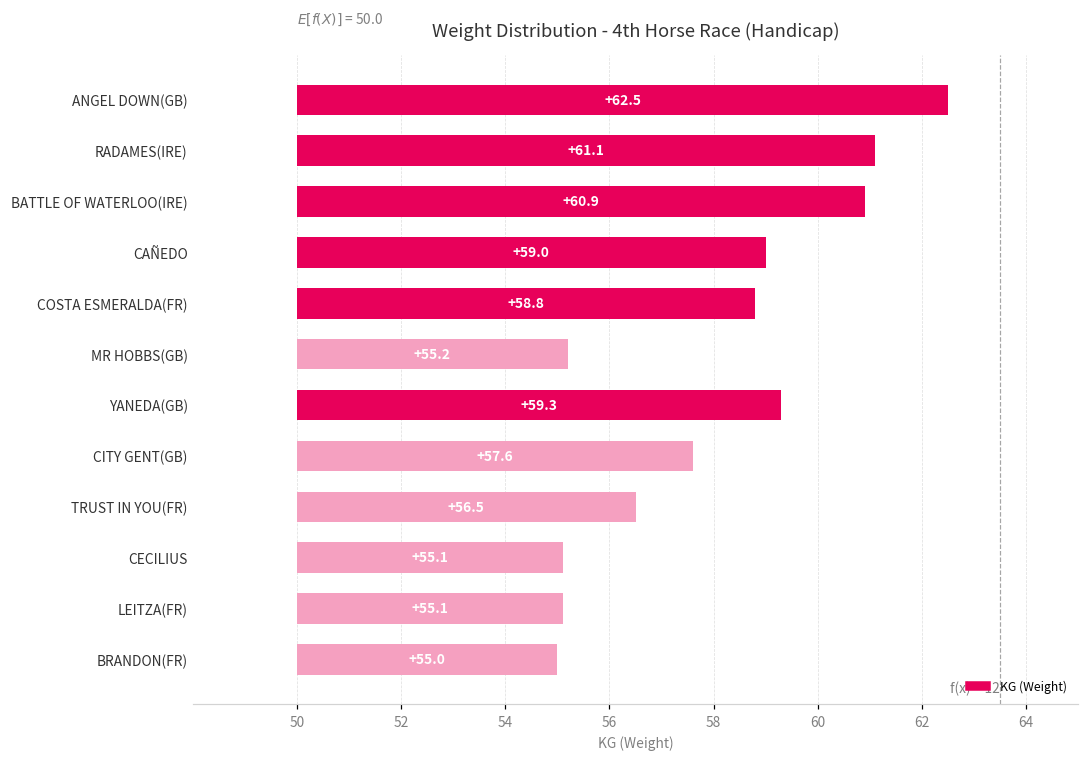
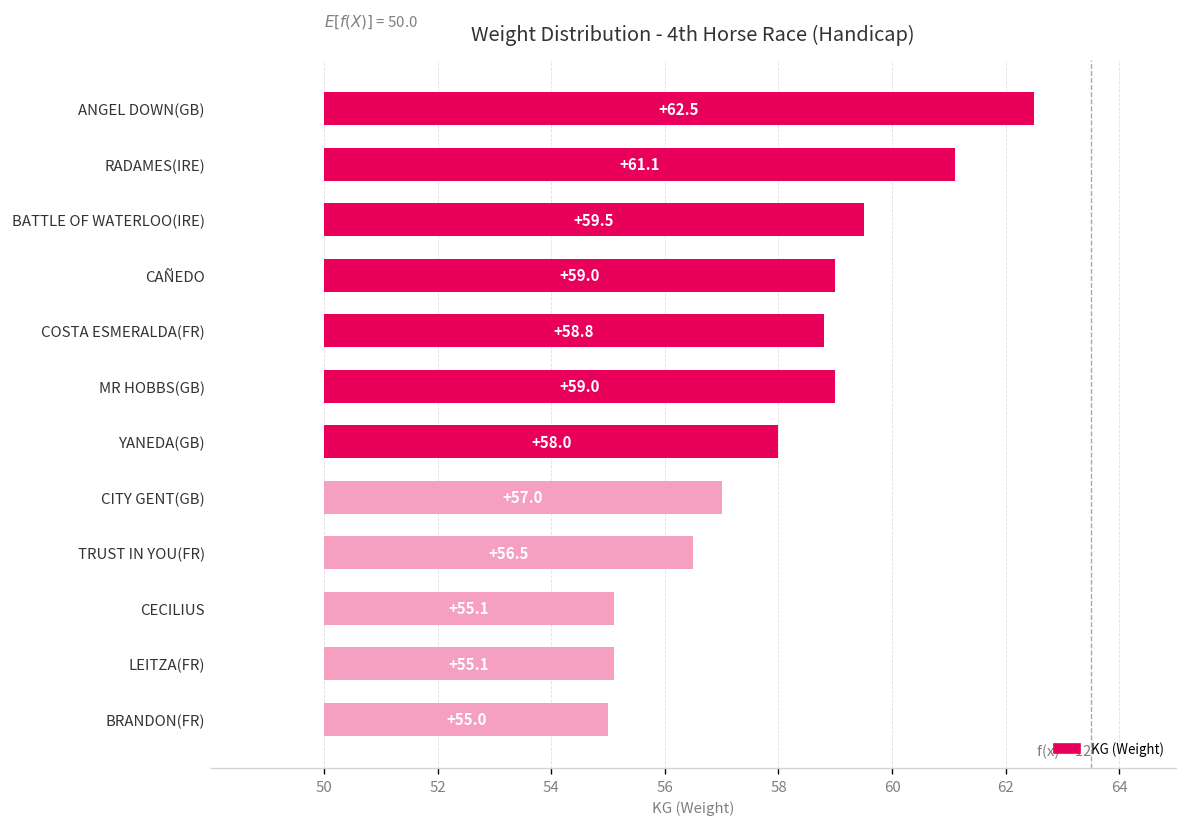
BATTLE OF WATERLOO(IRE): +60.9 -> +59.5
MR HOBBS(GB): +55.2 -> +59.0
YANEDA(GB): +59.3 -> +58.0
CITY GENT(GB): +57.6 -> +57.0
